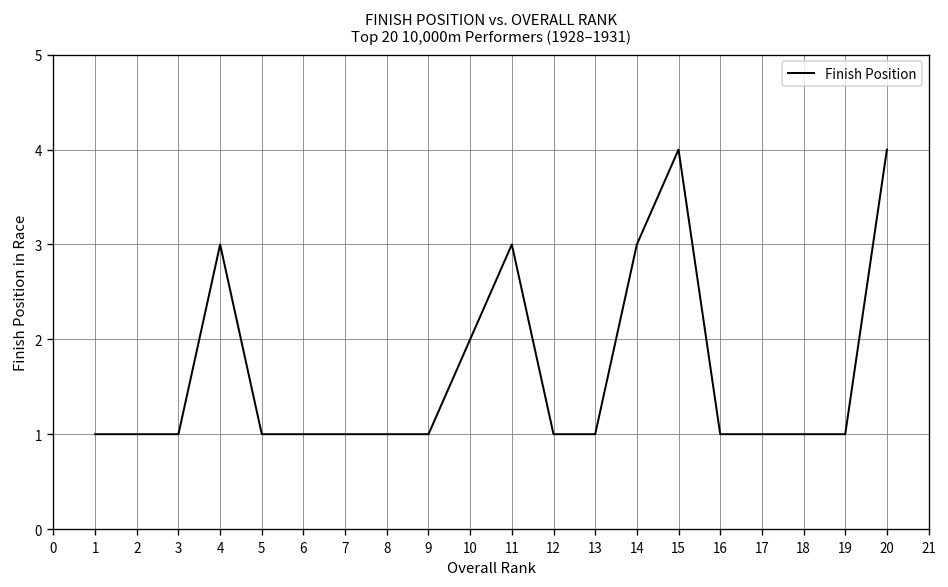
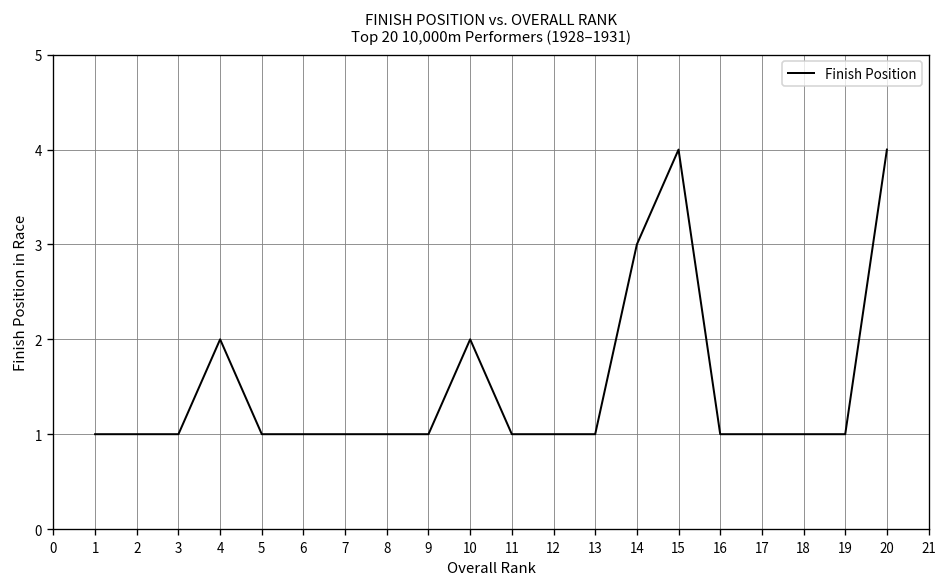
4: 3 -> 2
11: 3 -> 1
